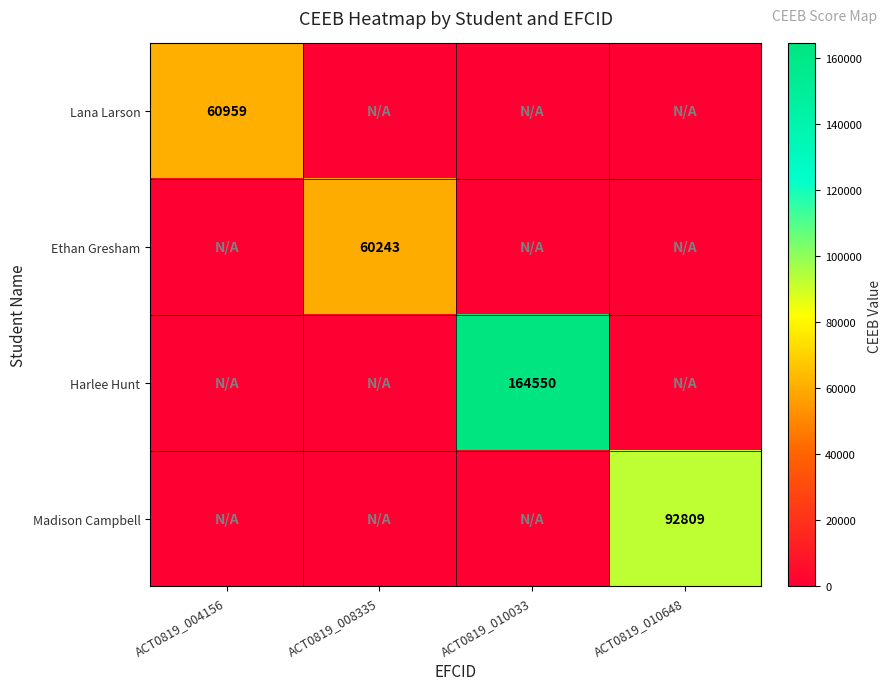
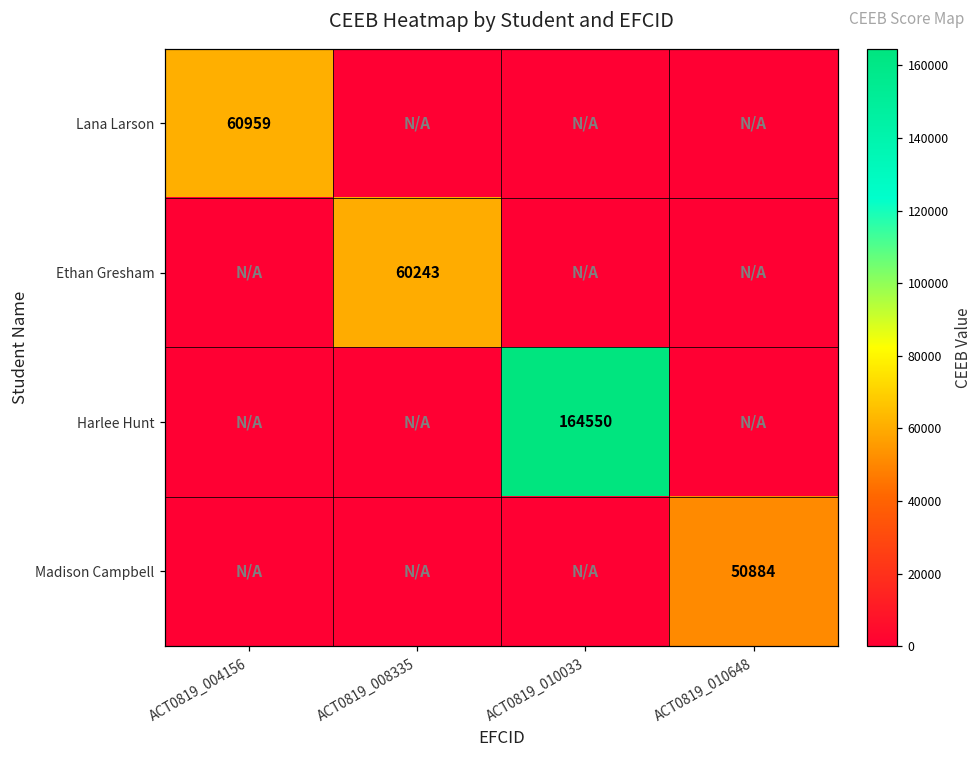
Madison Campbell, ACT0819_010648: 92809 -> 50884
